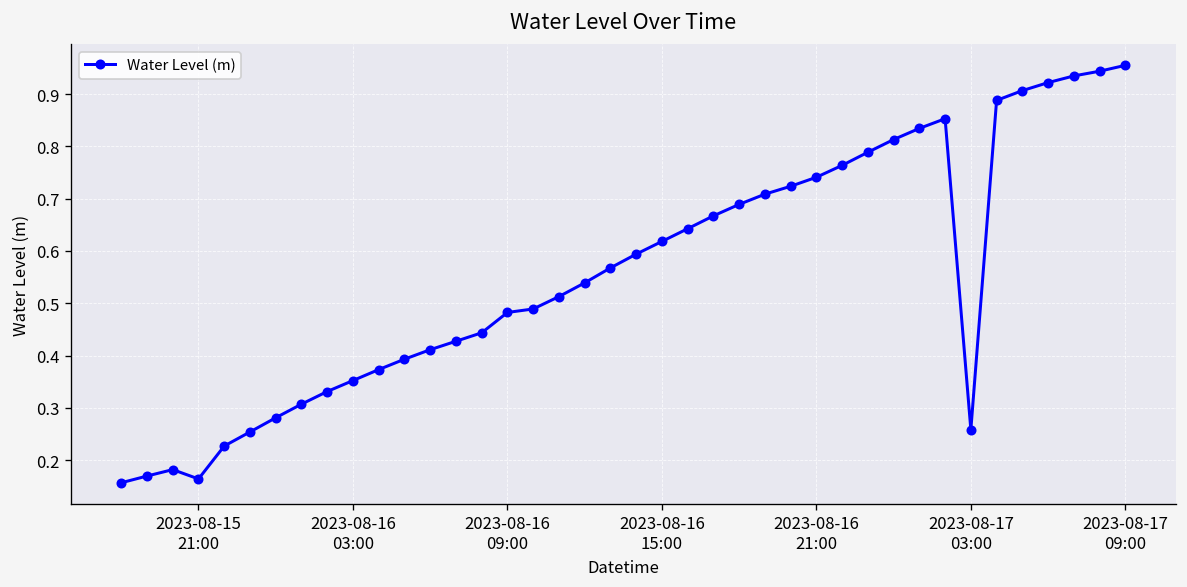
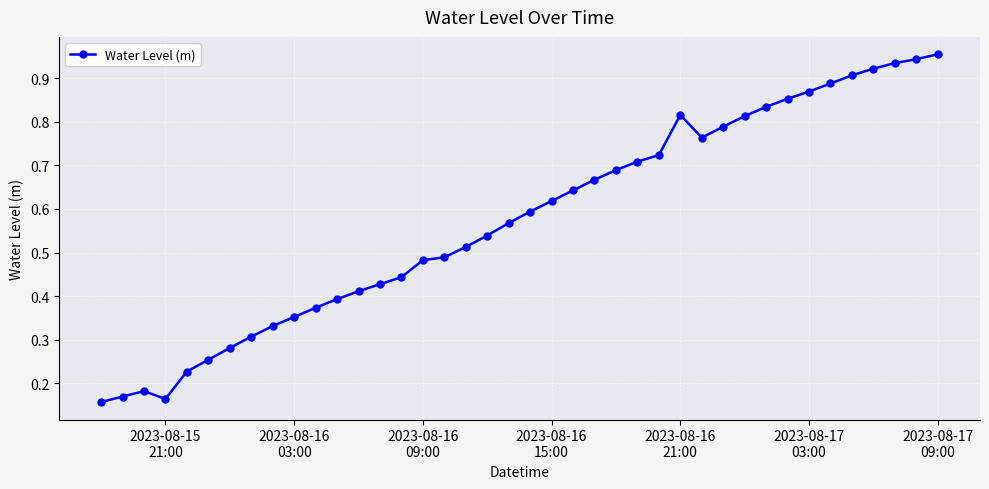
2023-08-16 21:00: 0.74 -> 0.82
2023-08-17 03:00: 0.26 -> 0.87
